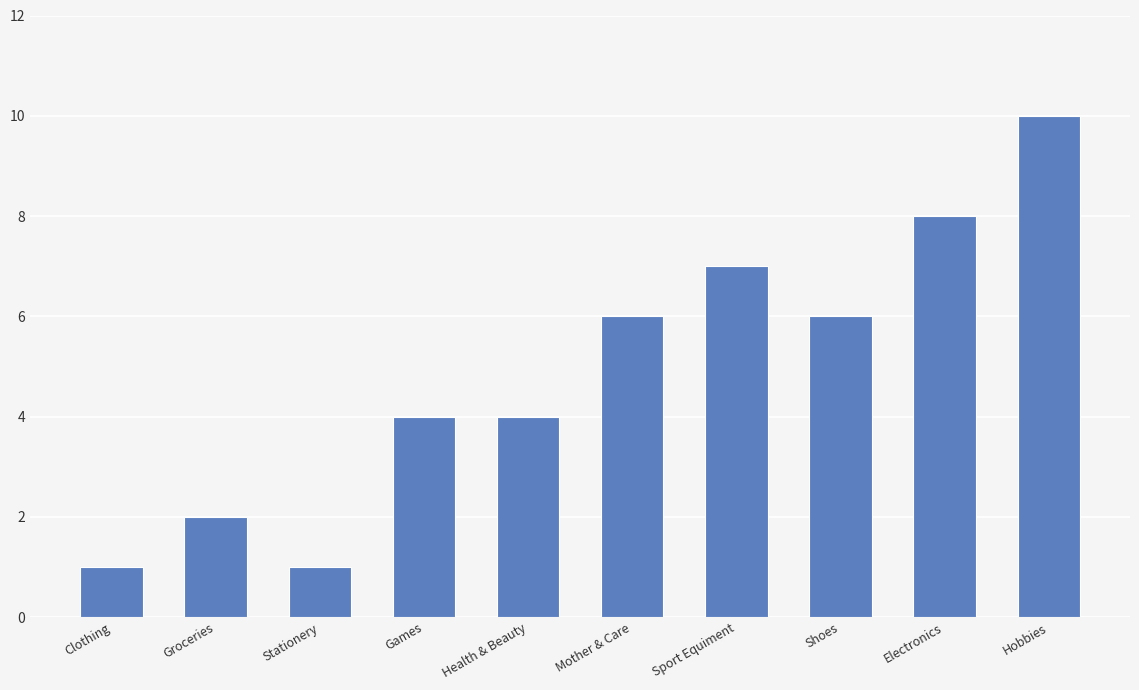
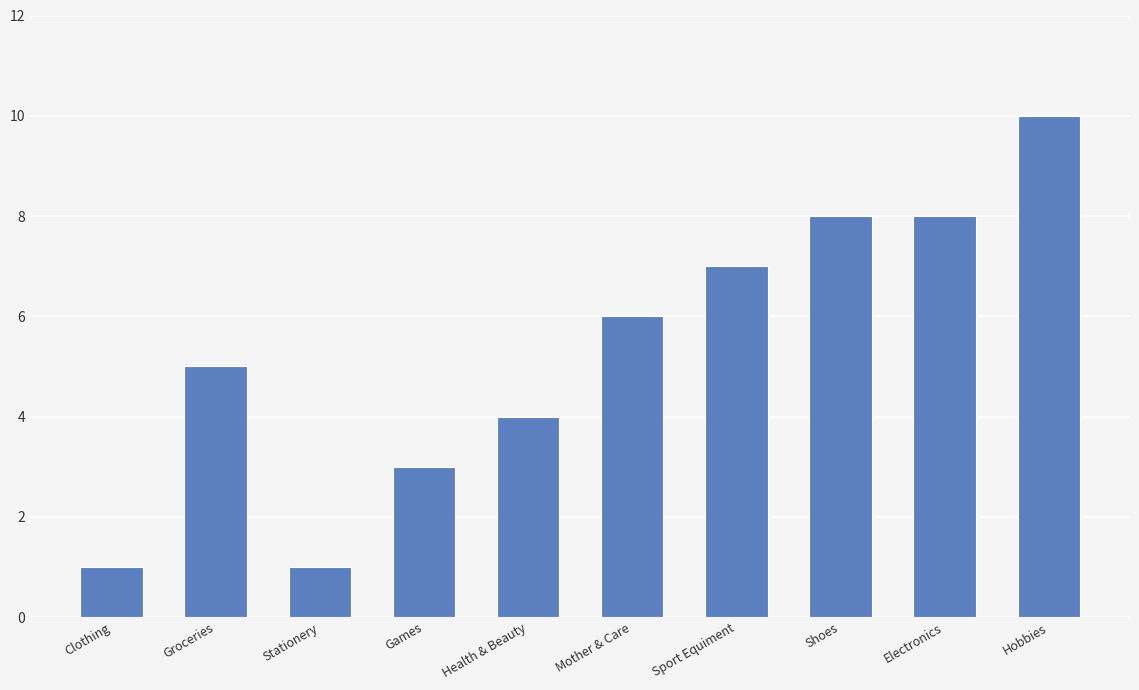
Groceries: 2 -> 5
Games: 4 -> 3
Shoes: 6 -> 8
